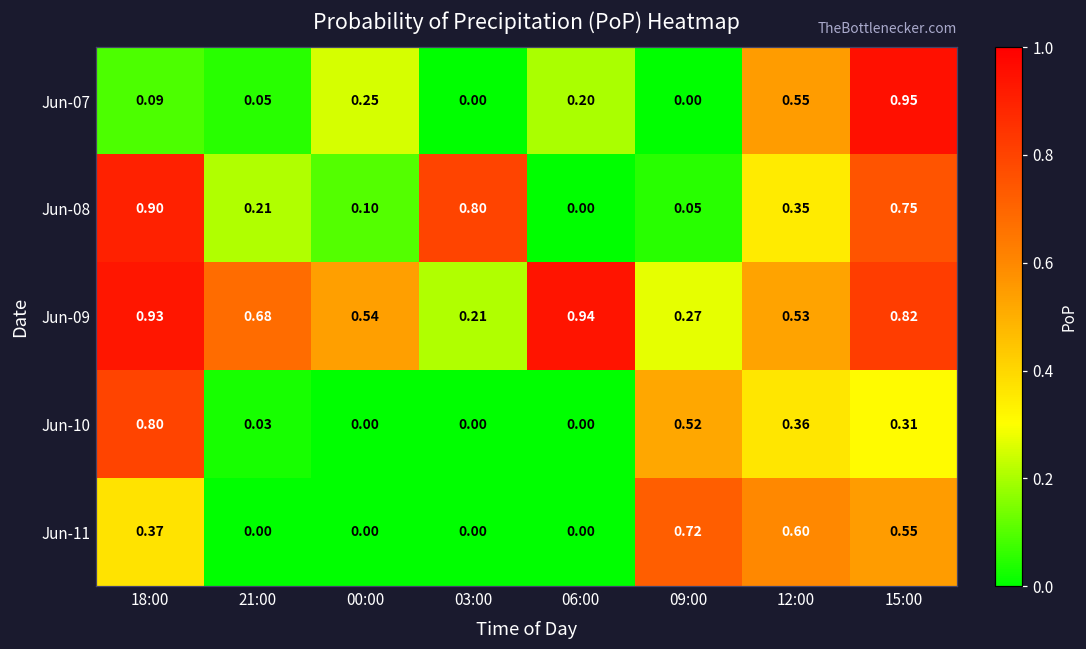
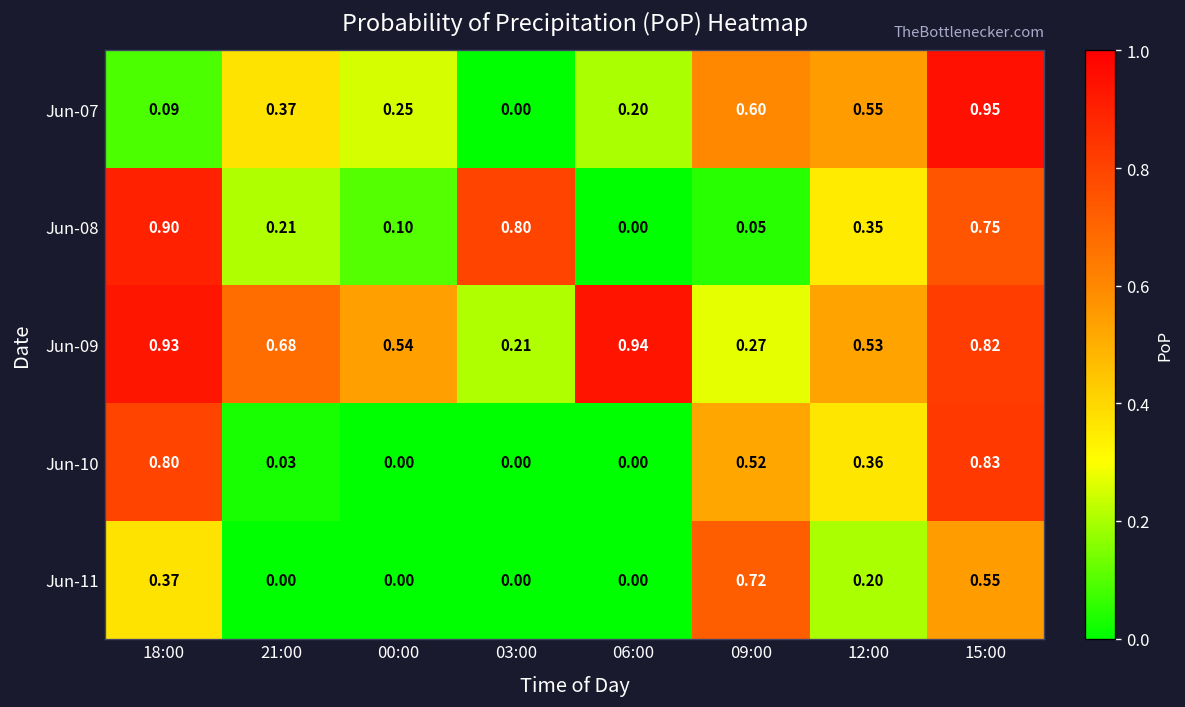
Jun-07, 21:00: 0.05 -> 0.37
Jun-07, 09:00: 0.00 -> 0.60
Jun-10, 15:00: 0.31 -> 0.83
Jun-11, 12:00: 0.60 -> 0.20
